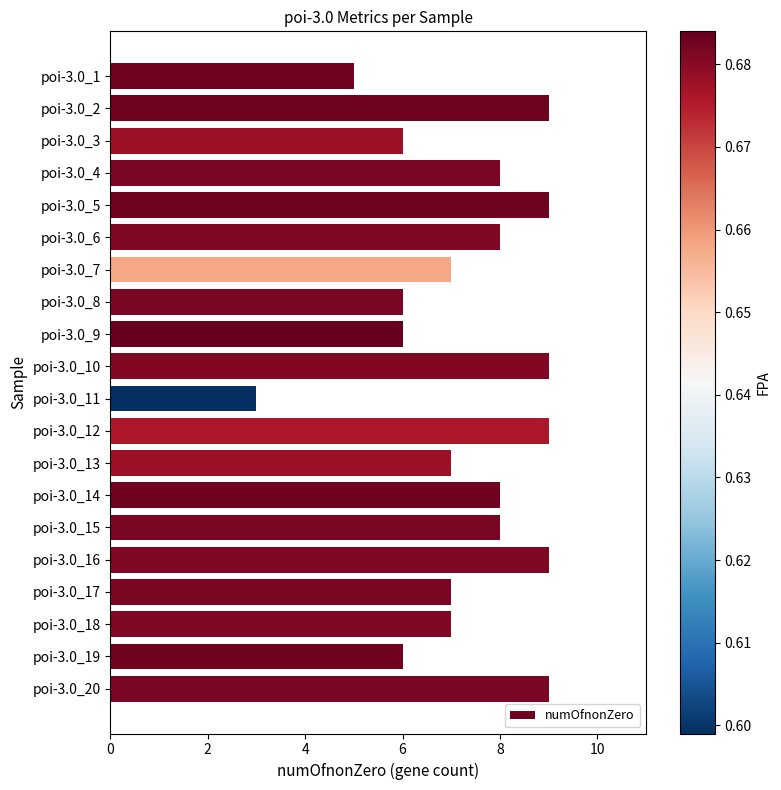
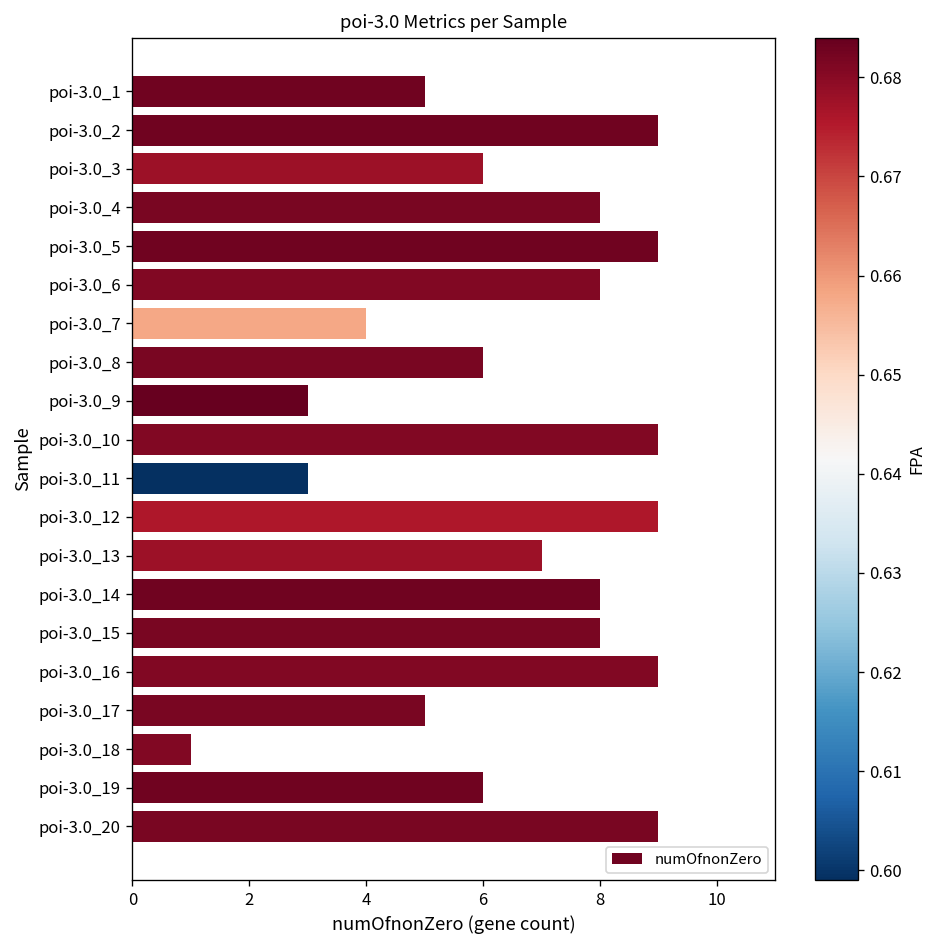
poi-3.0_7: 7 -> 4
poi-3.0_9: 6 -> 3
poi-3.0_17: 7 -> 5
poi-3.0_18: 7 -> 1
